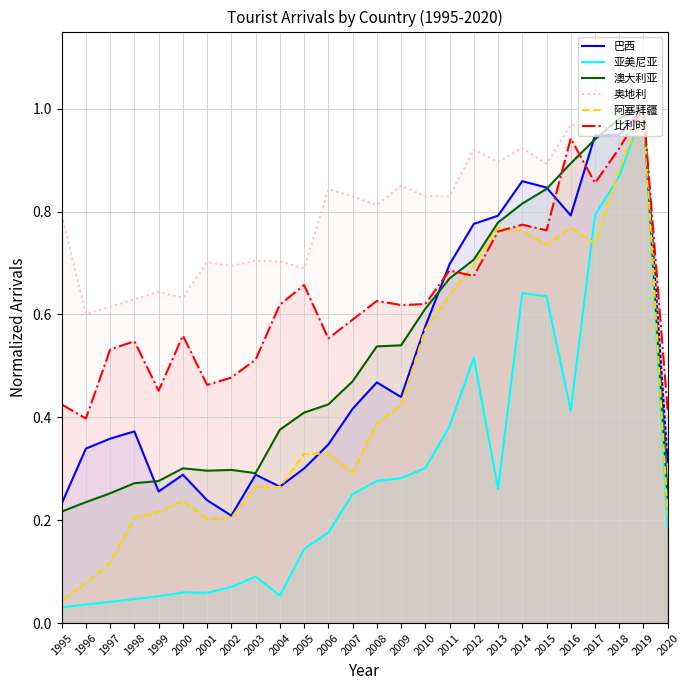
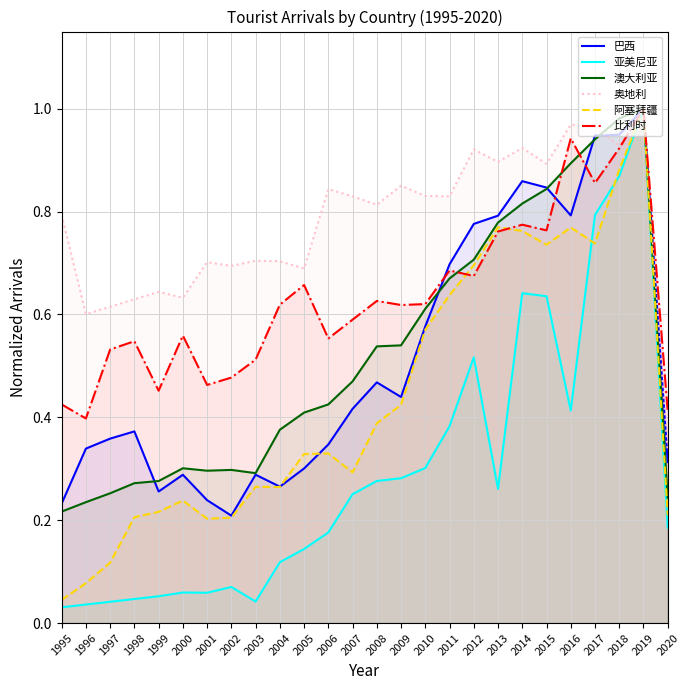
亚美尼亚, 2003: 0.09 -> 0.04
亚美尼亚, 2004: 0.05 -> 0.12
